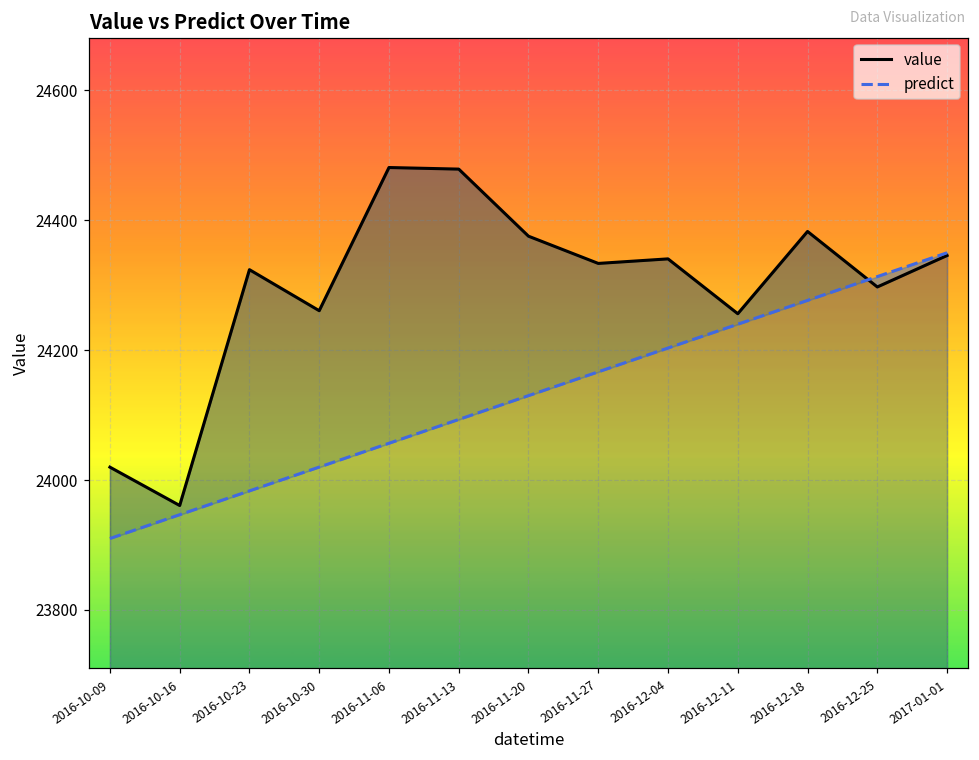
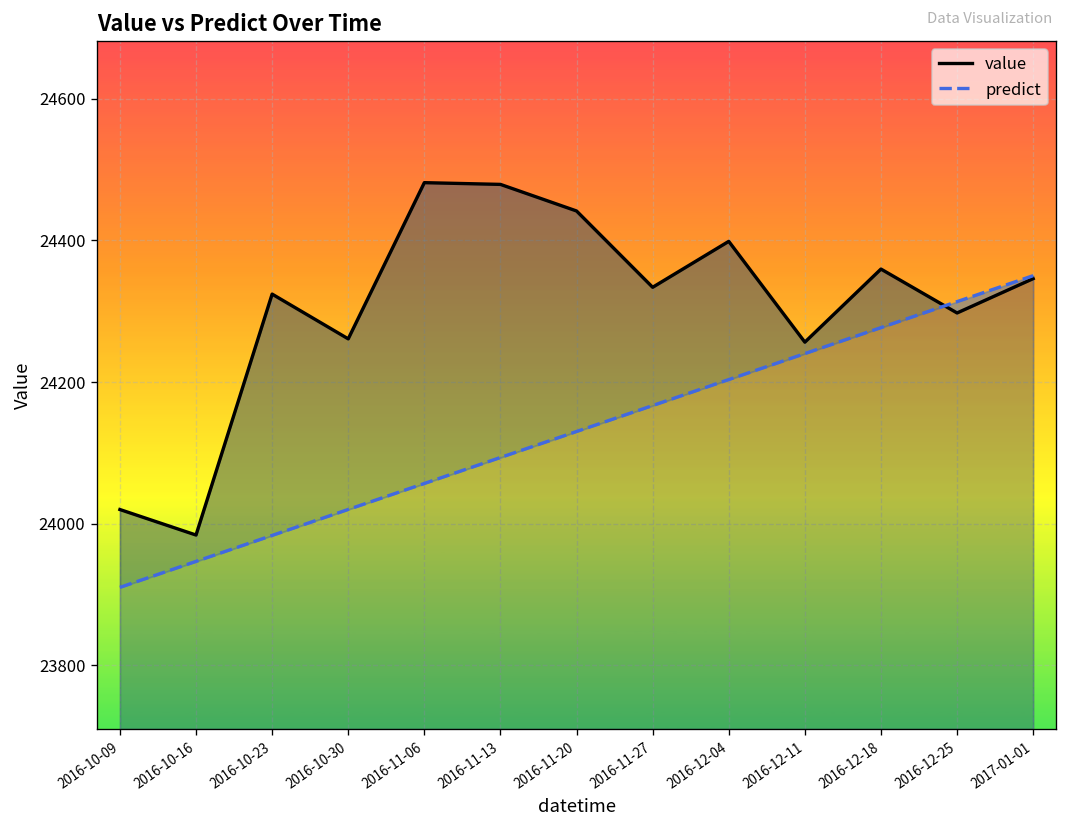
value, 2016-10-16: 23960 -> 23980
value, 2016-11-20: 24380 -> 24440
value, 2016-12-04: 24340 -> 24400
value, 2016-12-18: 24380 -> 24360
